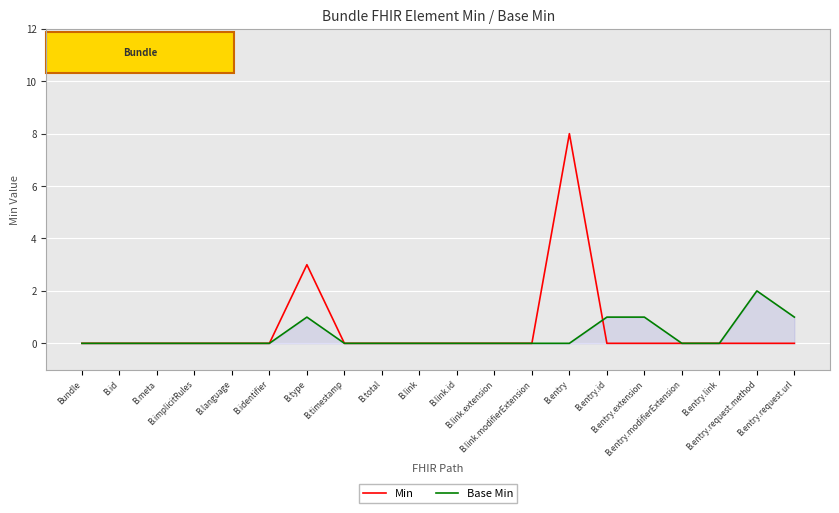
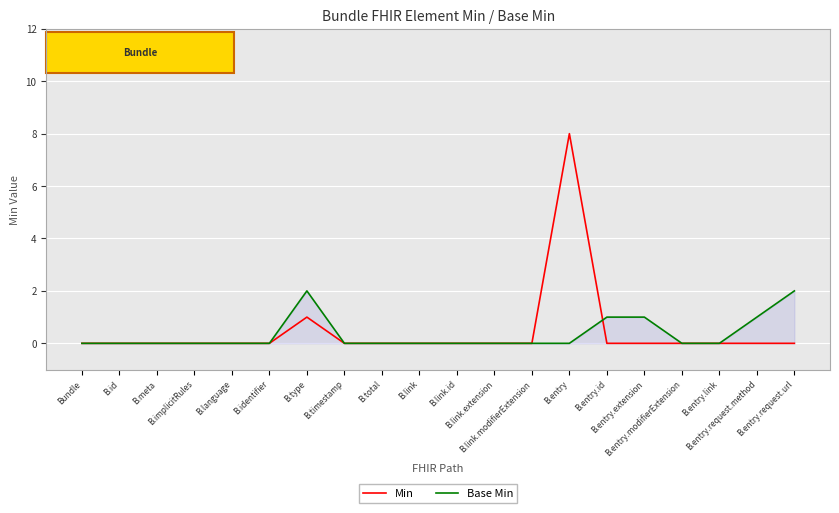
Min, B.type: 3 -> 1
Base Min, B.type: 1 -> 2
Base Min, B.entry.request.method: 2 -> 1
Base Min, B.entry.request.url: 1 -> 2
